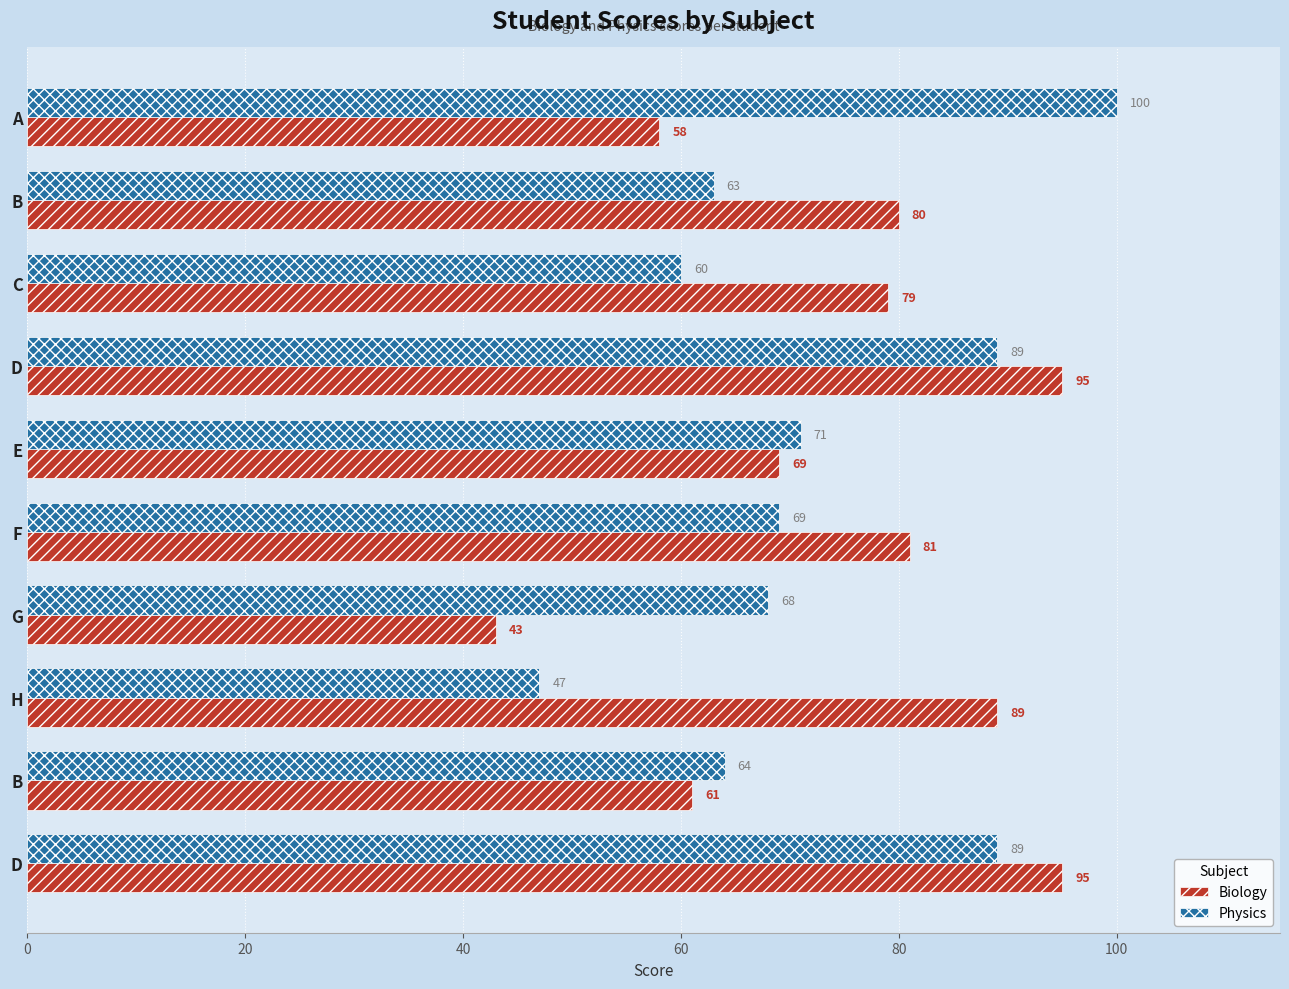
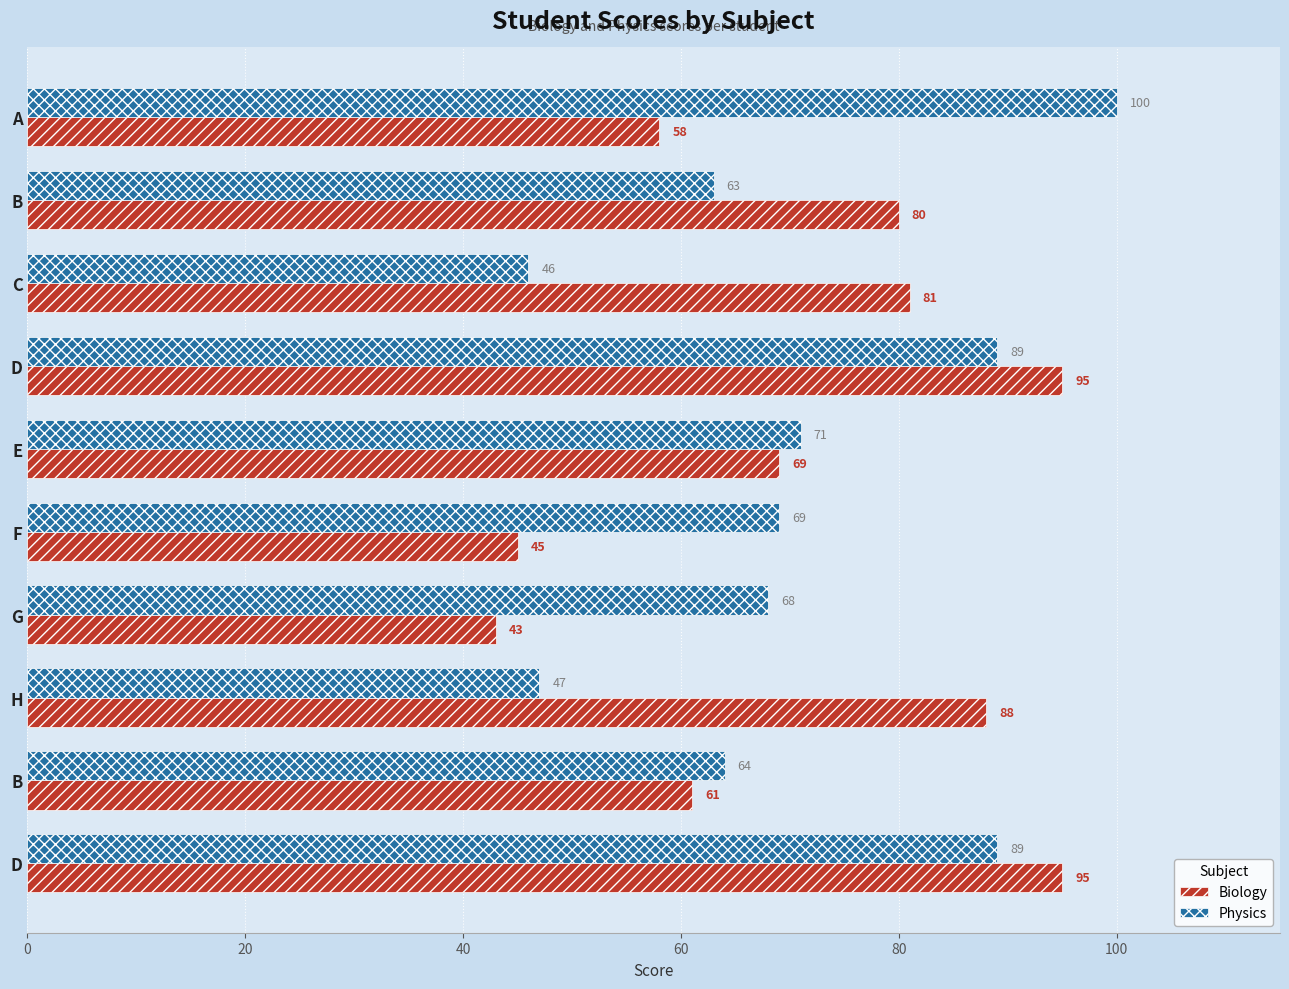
Physics, C: 60 -> 46
Biology, C: 79 -> 81
Biology, F: 81 -> 45
Biology, H: 89 -> 88
